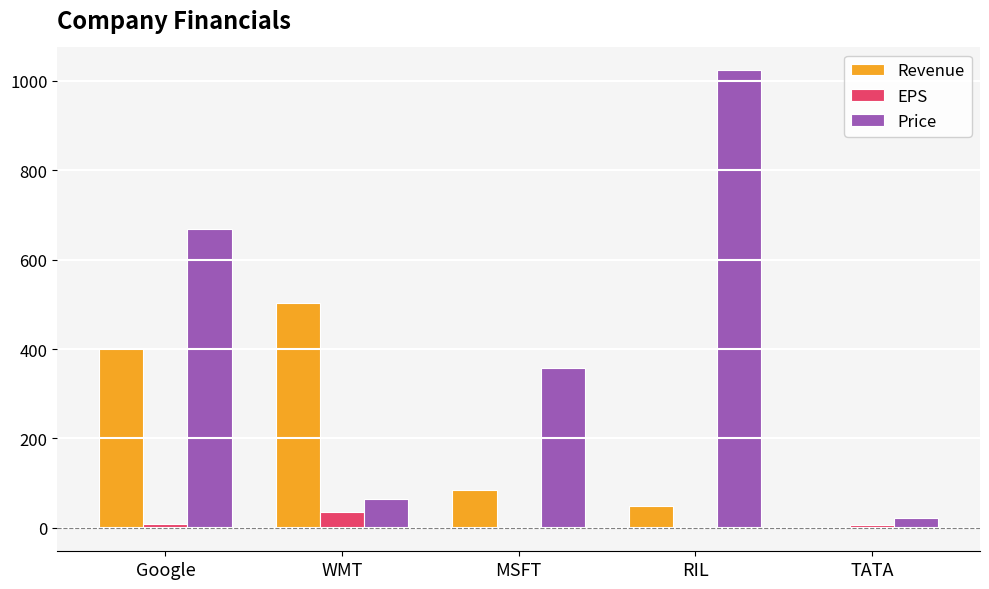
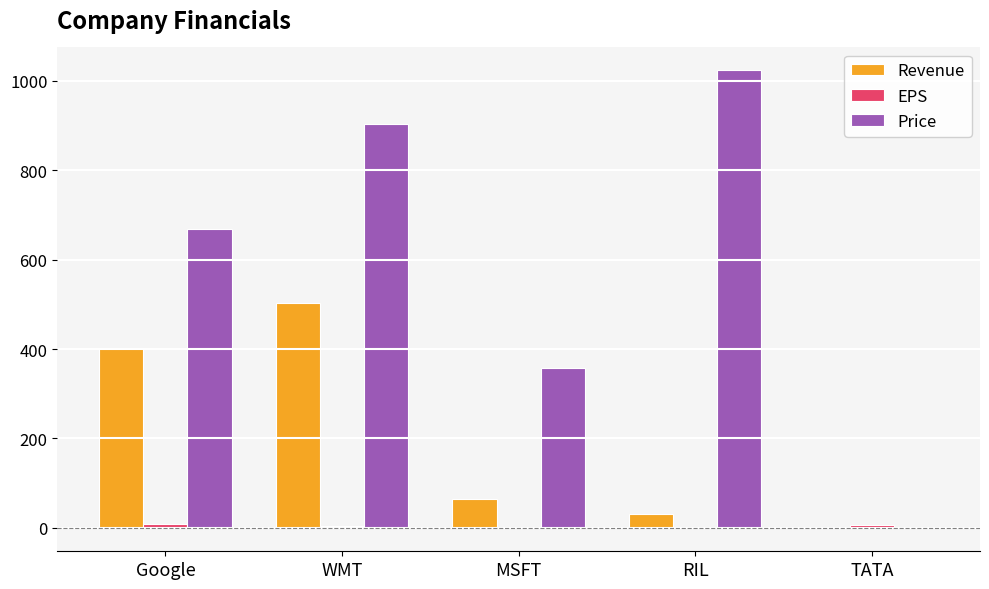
EPS, WMT: 40 -> 0
Price, WMT: 70 -> 900
Revenue, MSFT: 90 -> 60
Revenue, RIL: 50 -> 30
Price, TATA: 20 -> 0
